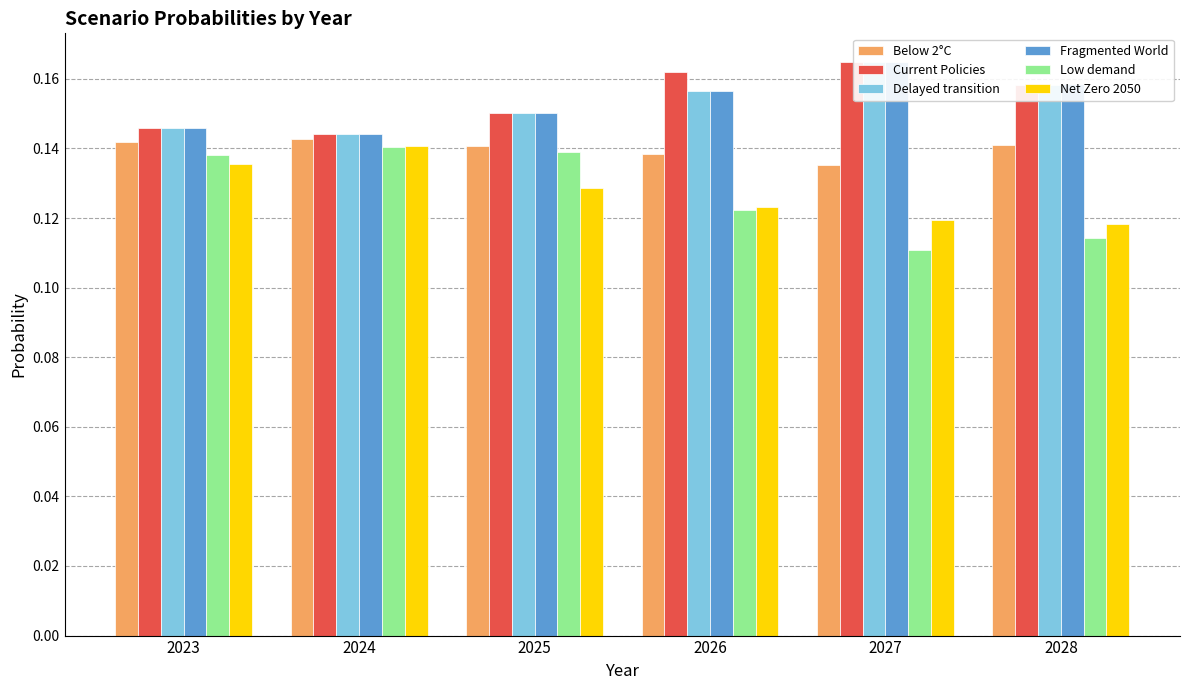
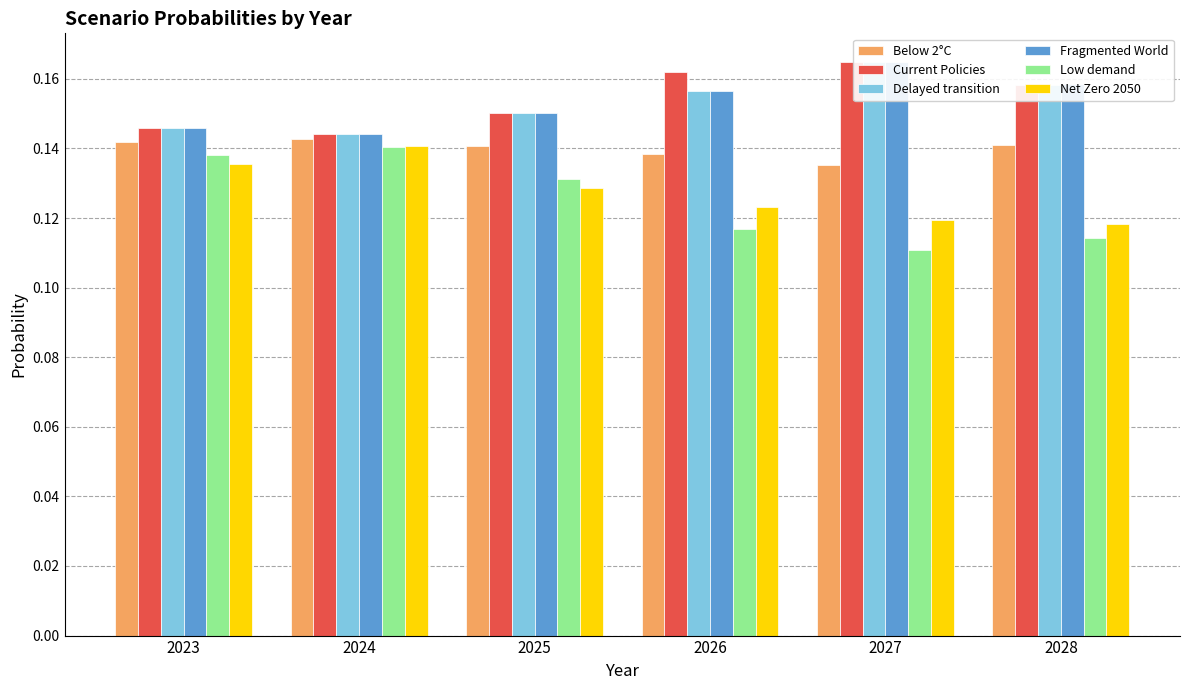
Low demand, 2025: 0.139 -> 0.131
Low demand, 2026: 0.122 -> 0.117
